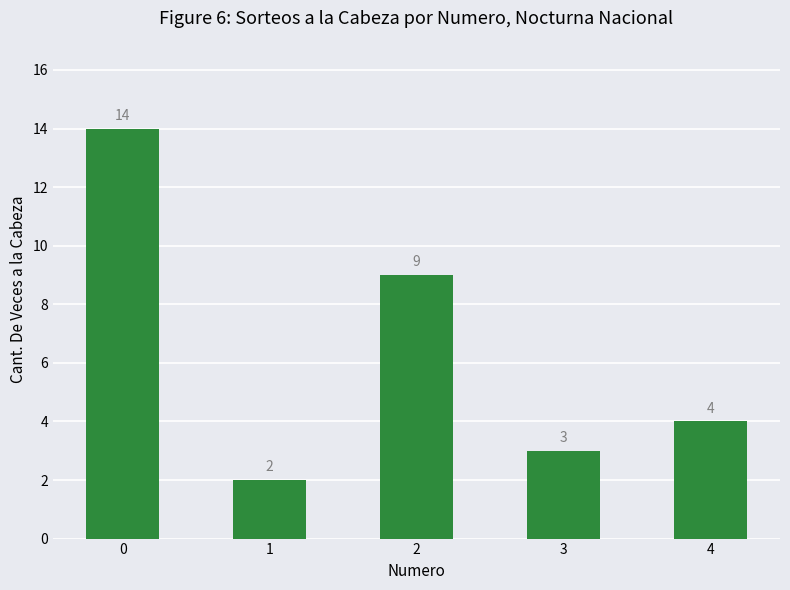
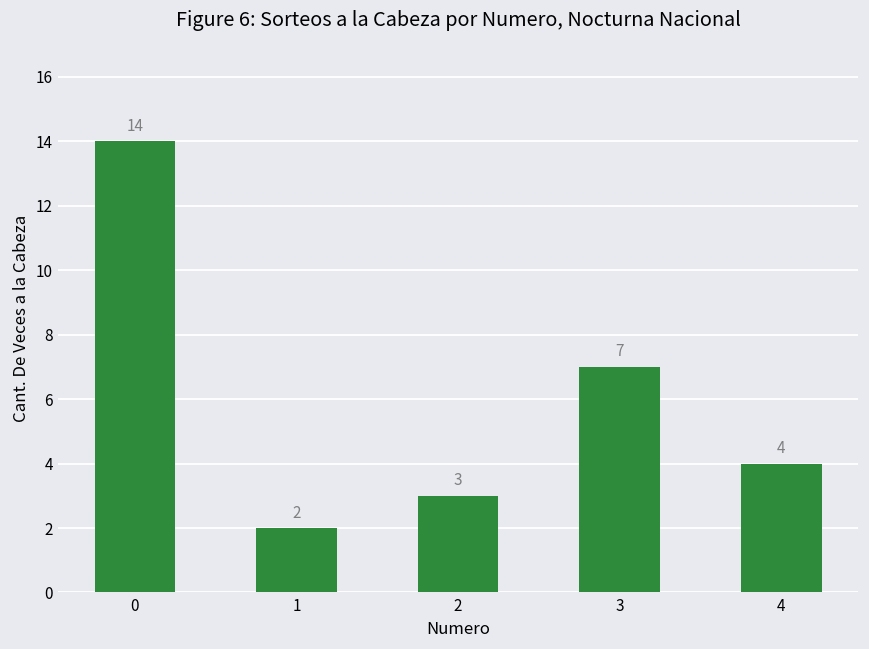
2: 9 -> 3
3: 3 -> 7
